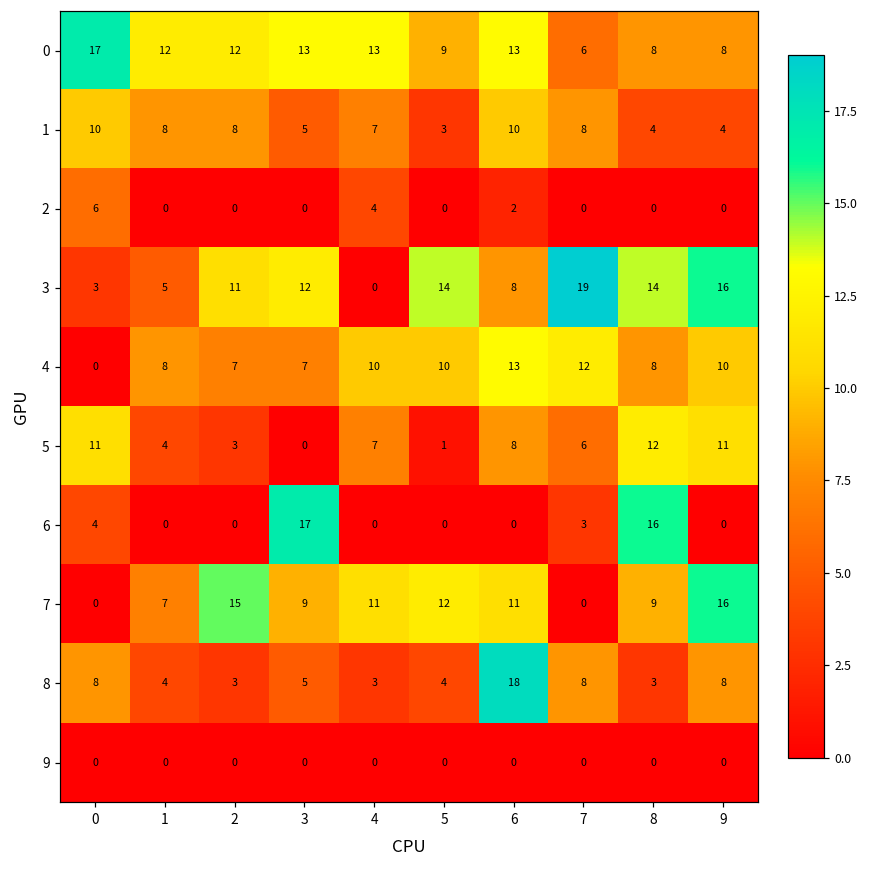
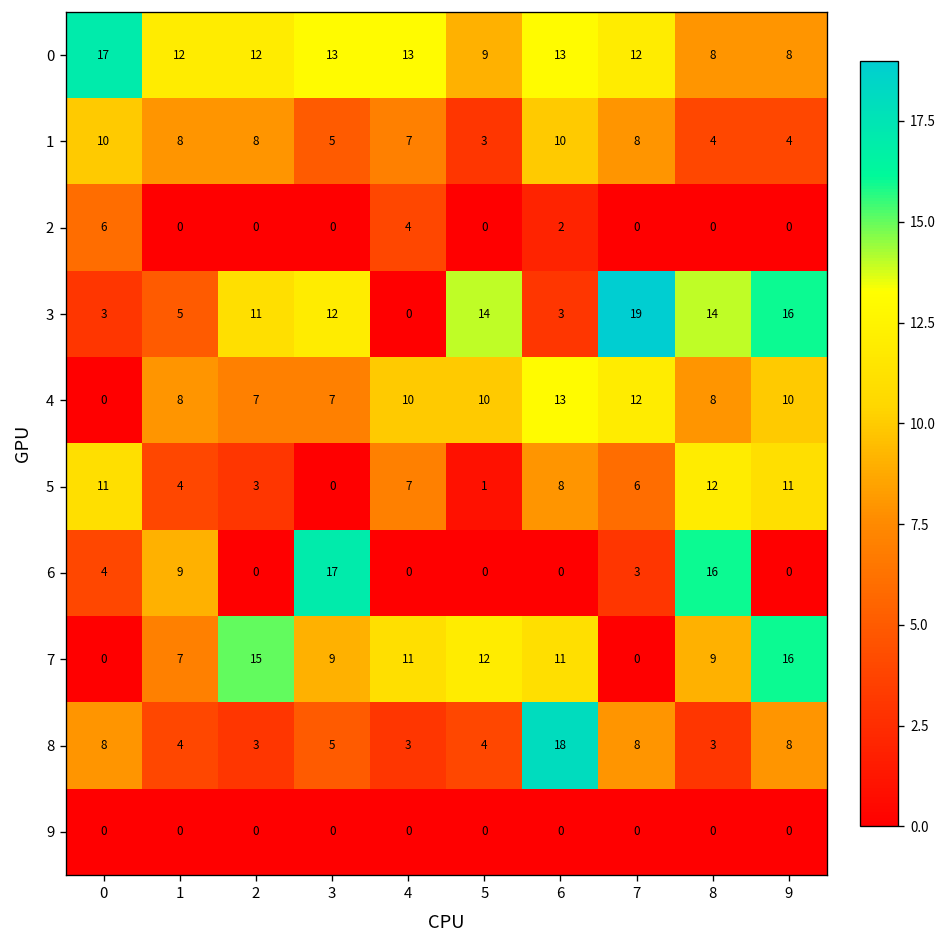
0, 7: 6 -> 12
3, 6: 8 -> 3
6, 1: 0 -> 9
